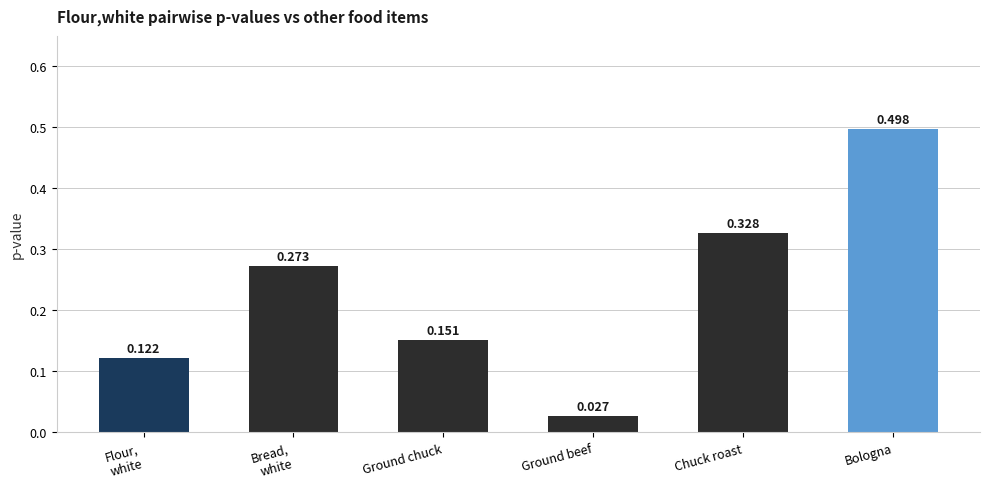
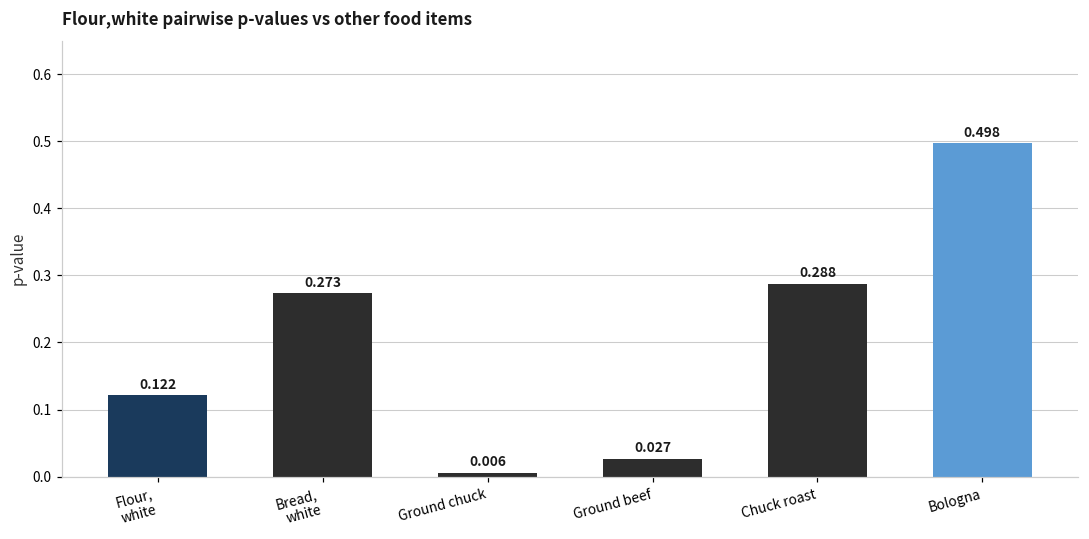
Ground chuck: 0.151 -> 0.006
Chuck roast: 0.328 -> 0.288
